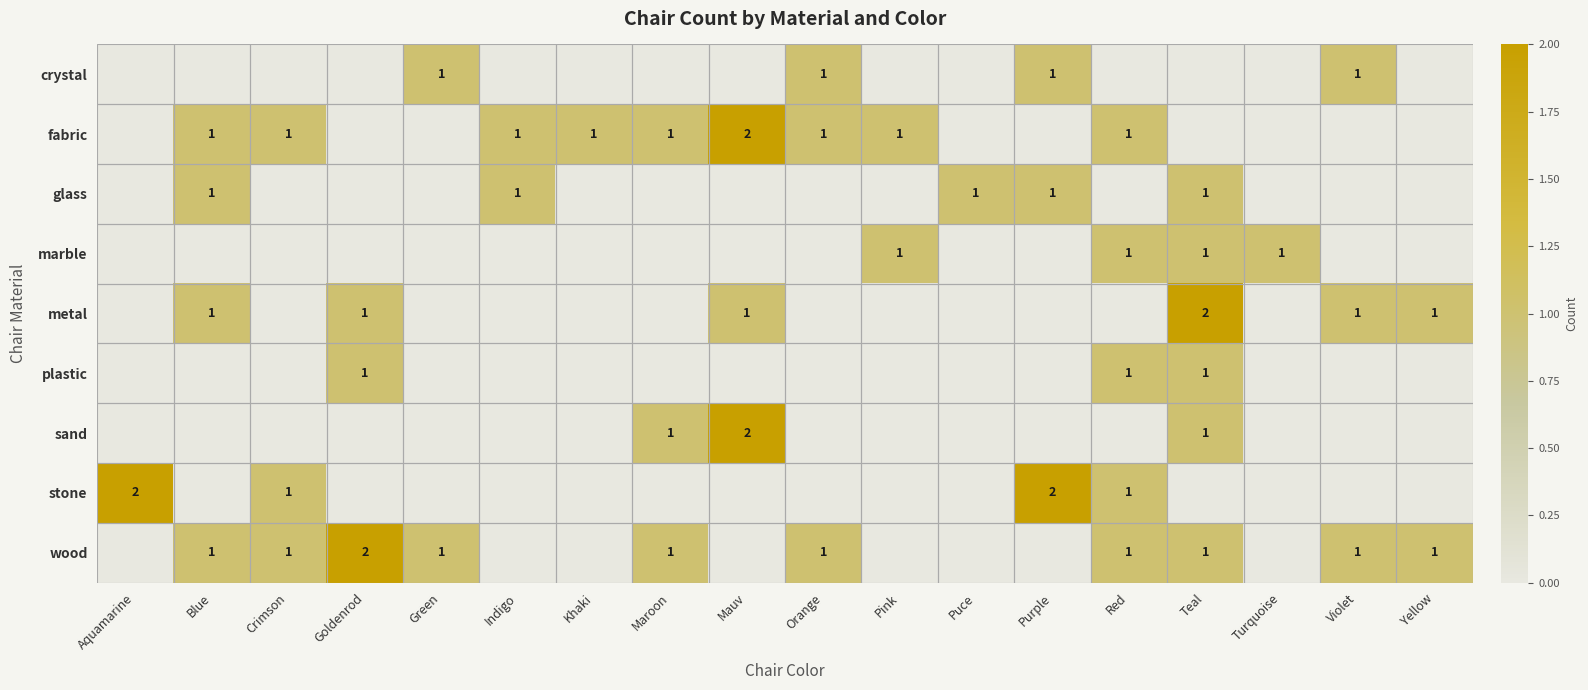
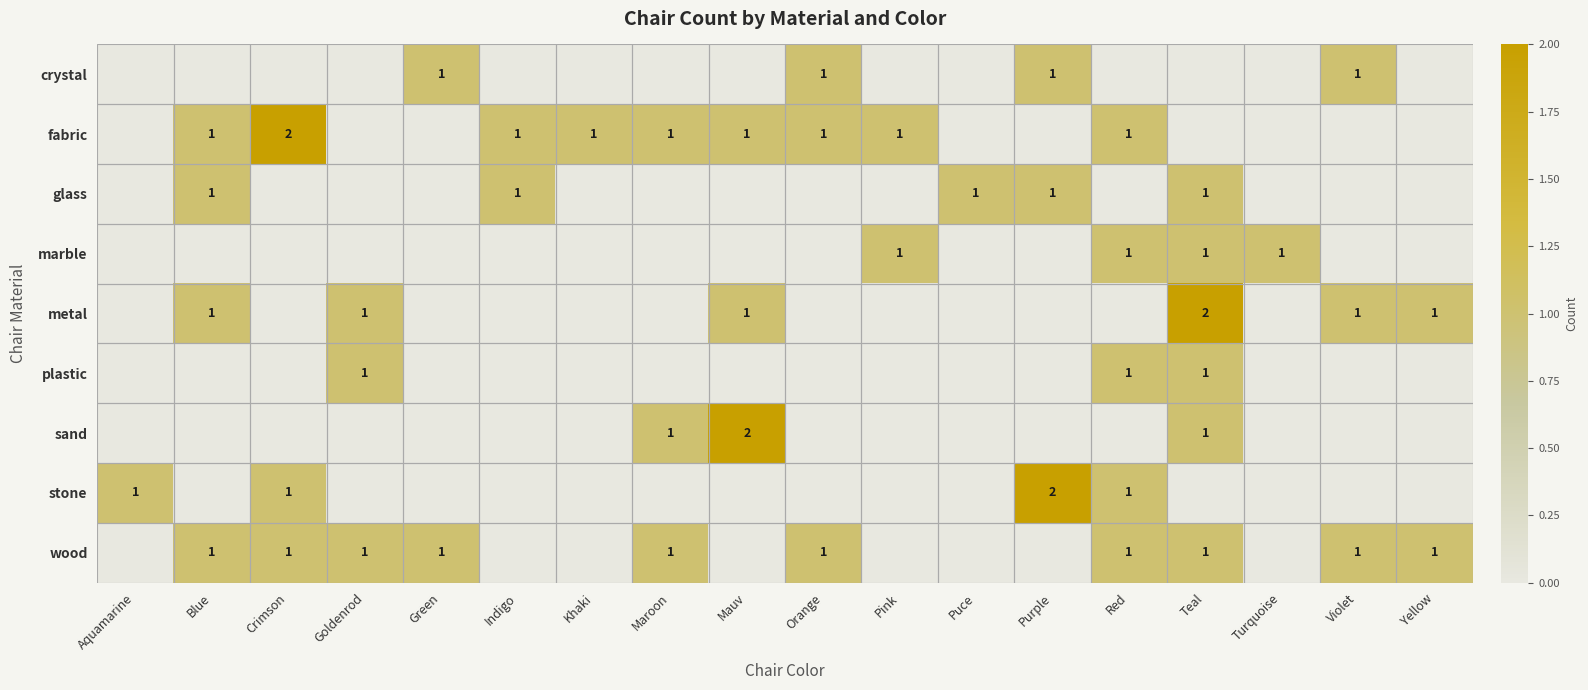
fabric, Crimson: 1 -> 2
fabric, Mauv: 2 -> 1
stone, Aquamarine: 2 -> 1
wood, Goldenrod: 2 -> 1
